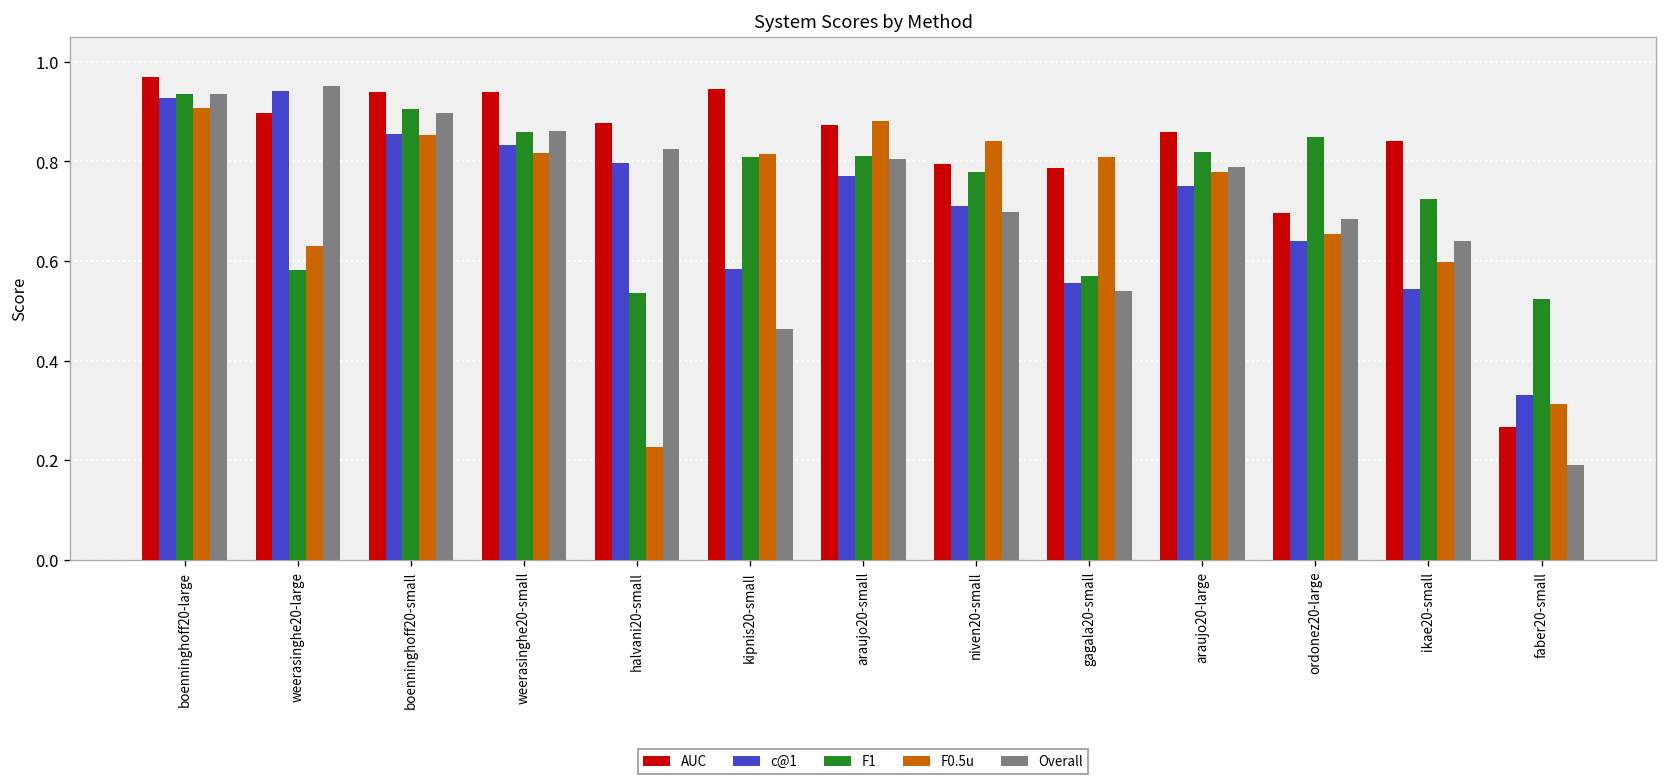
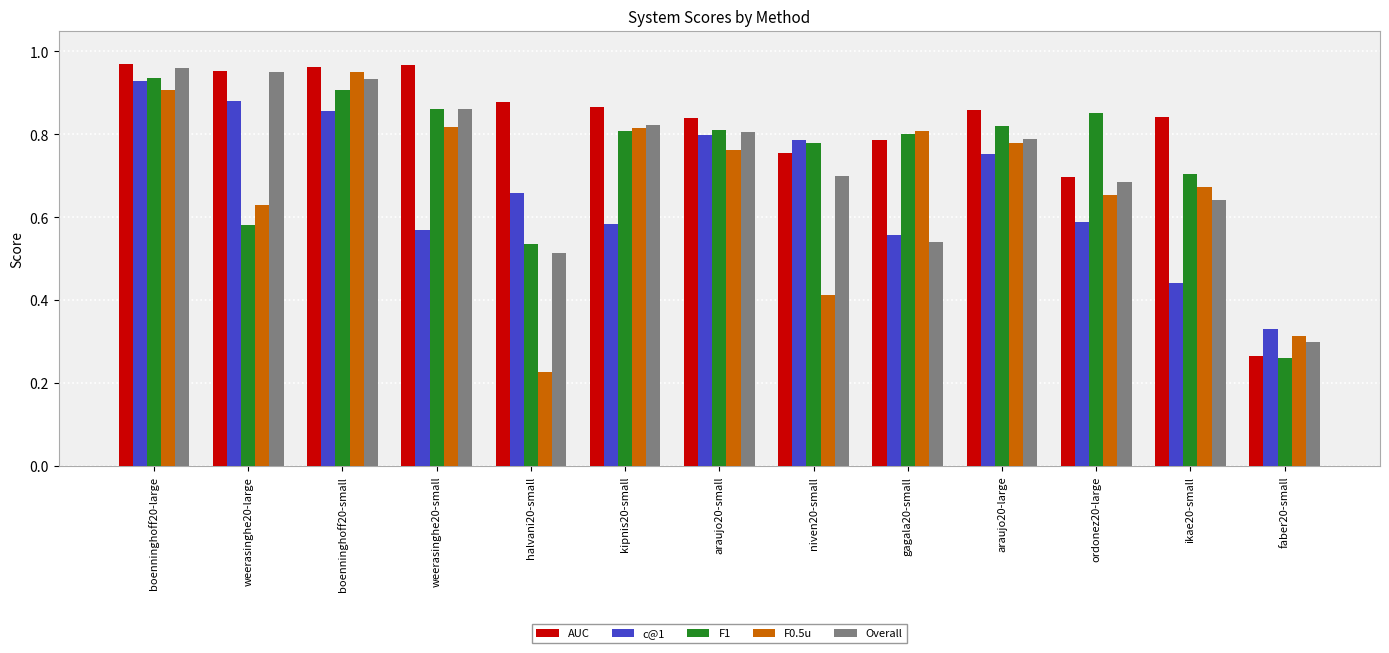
Overall, boenninghoff20-large: 0.94 -> 0.96
AUC, weerasinghe20-large: 0.90 -> 0.95
c@1, weerasinghe20-large: 0.94 -> 0.88
AUC, boenninghoff20-small: 0.94 -> 0.96
F0.5u, boenninghoff20-small: 0.85 -> 0.95
Overall, boenninghoff20-small: 0.90 -> 0.93
AUC, weerasinghe20-small: 0.94 -> 0.97
c@1, weerasinghe20-small: 0.83 -> 0.57
c@1, halvani20-small: 0.80 -> 0.66
Overall, halvani20-small: 0.82 -> 0.51
AUC, kipnis20-small: 0.95 -> 0.87
Overall, kipnis20-small: 0.46 -> 0.82
AUC, araujo20-small: 0.87 -> 0.84
c@1, araujo20-small: 0.77 -> 0.80
F0.5u, araujo20-small: 0.88 -> 0.76
AUC, niven20-small: 0.79 -> 0.75
c@1, niven20-small: 0.71 -> 0.79
F0.5u, niven20-small: 0.84 -> 0.41
F1, gagala20-small: 0.57 -> 0.80
c@1, ordonez20-large: 0.64 -> 0.59
c@1, ikae20-small: 0.54 -> 0.44
F1, ikae20-small: 0.72 -> 0.70
F0.5u, ikae20-small: 0.60 -> 0.67
F1, faber20-small: 0.52 -> 0.26
Overall, faber20-small: 0.19 -> 0.30
